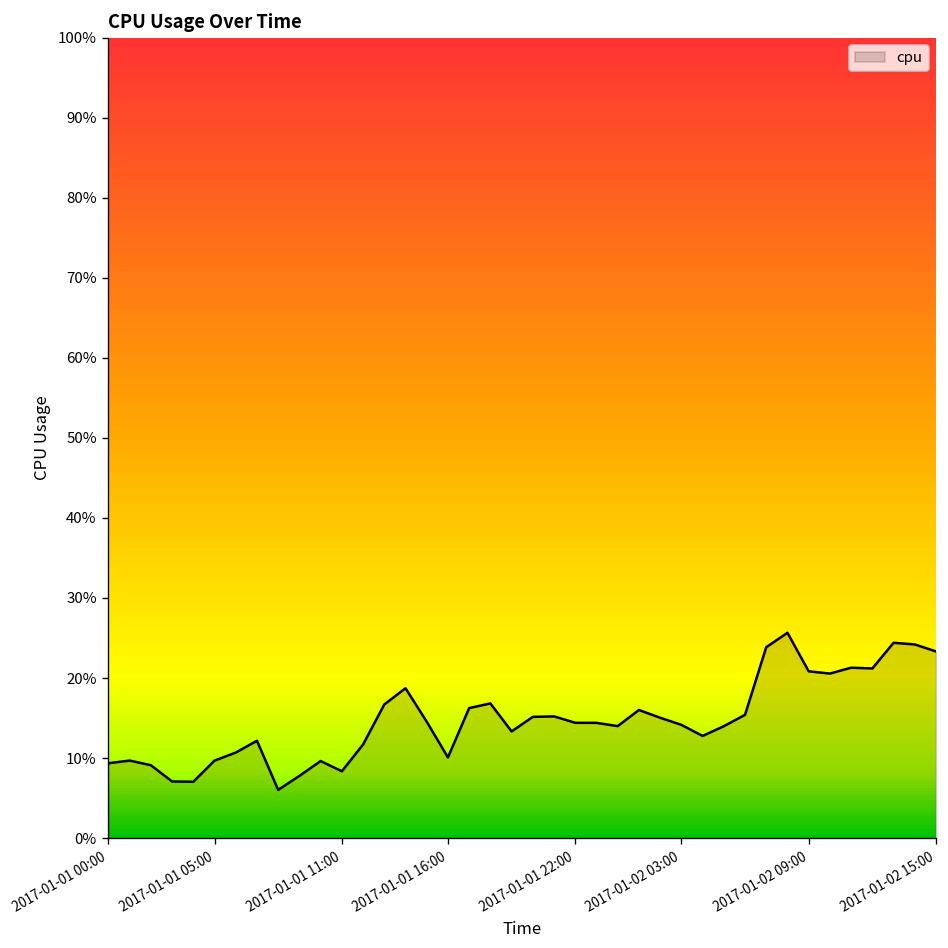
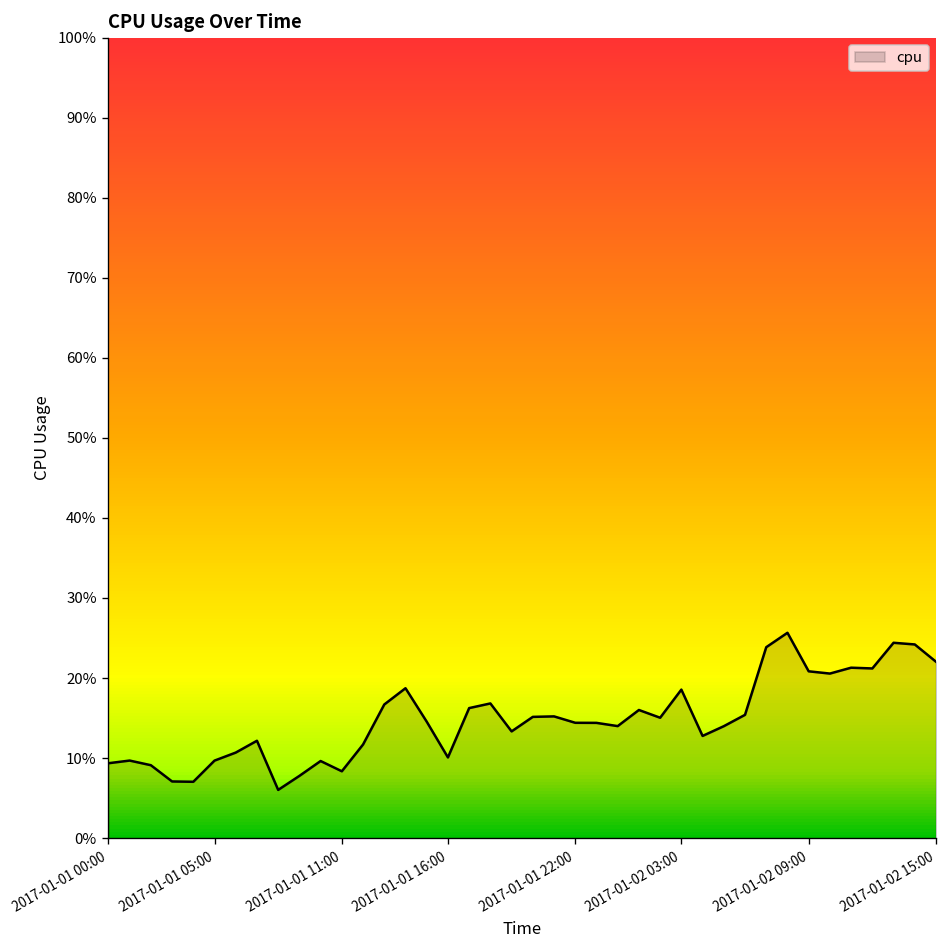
2017-01-02 03:00: 14% -> 19%
2017-01-02 15:00: 23% -> 22%
